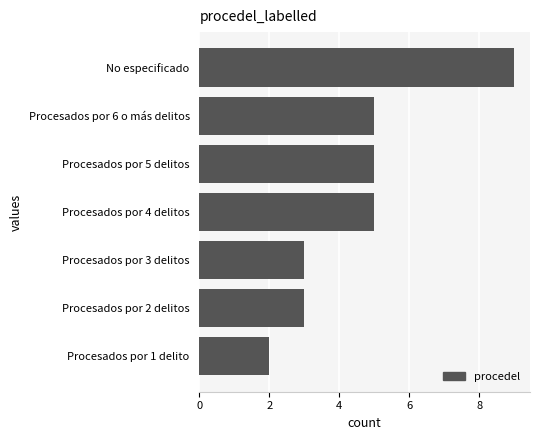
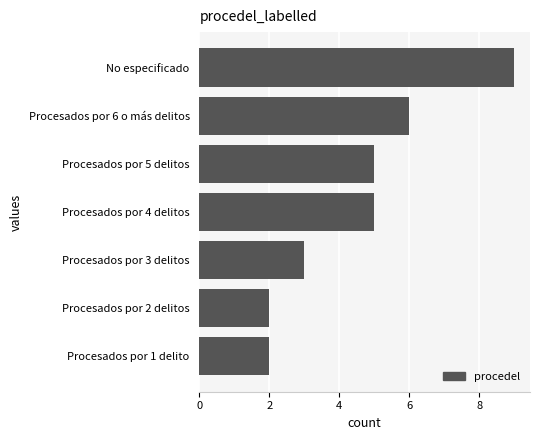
Procesados por 6 o más delitos: 5 -> 6
Procesados por 2 delitos: 3 -> 2
